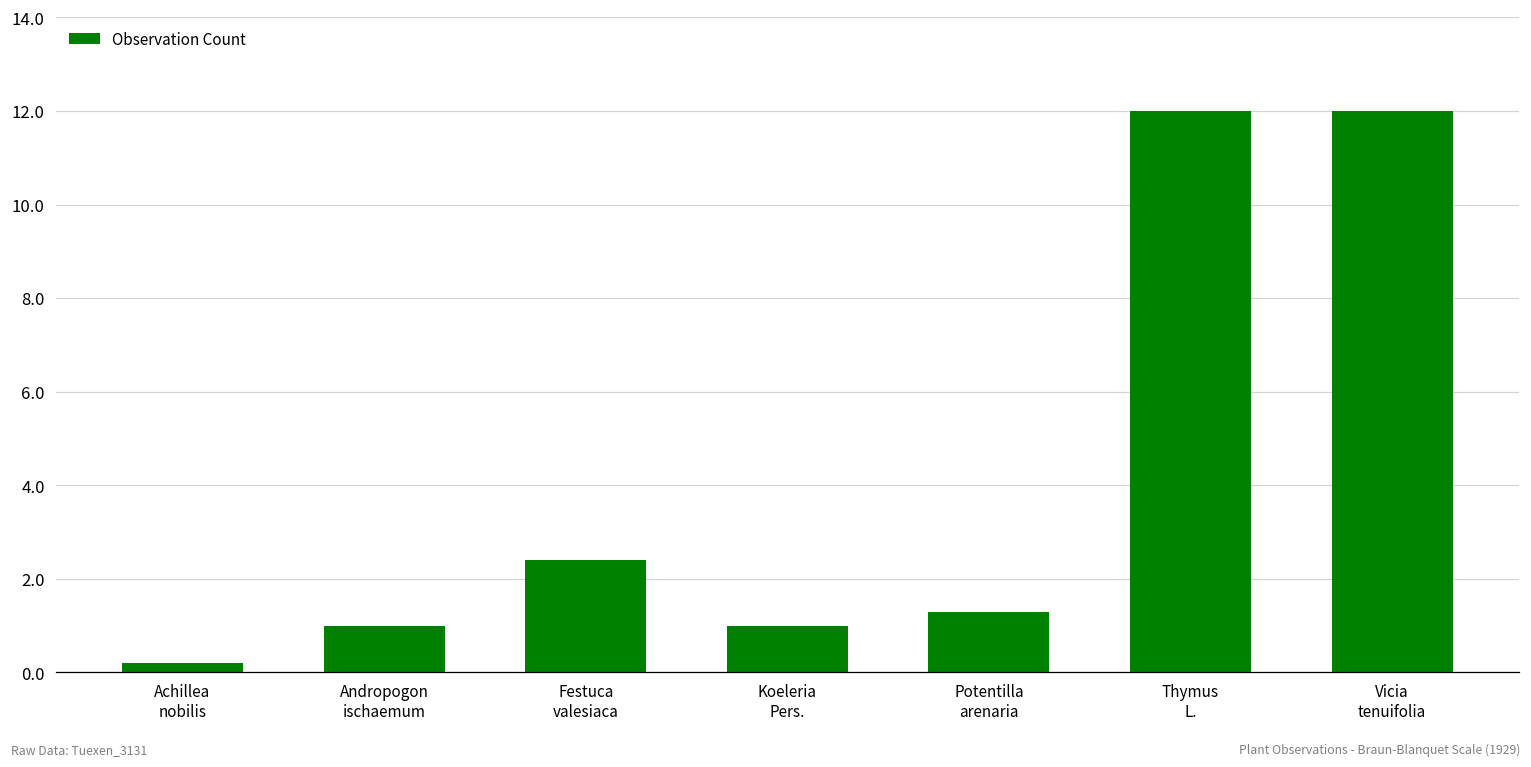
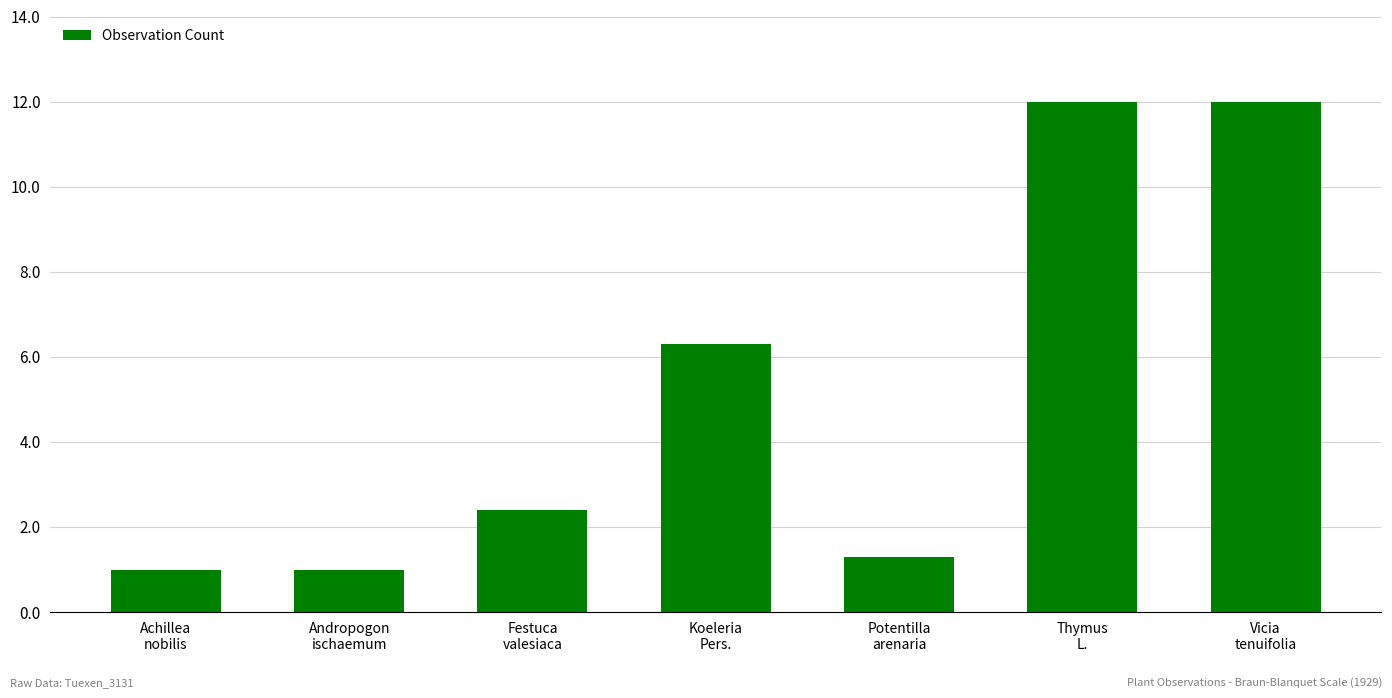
Achillea nobilis: 0.2 -> 1.0
Koeleria Pers.: 1.0 -> 6.3
